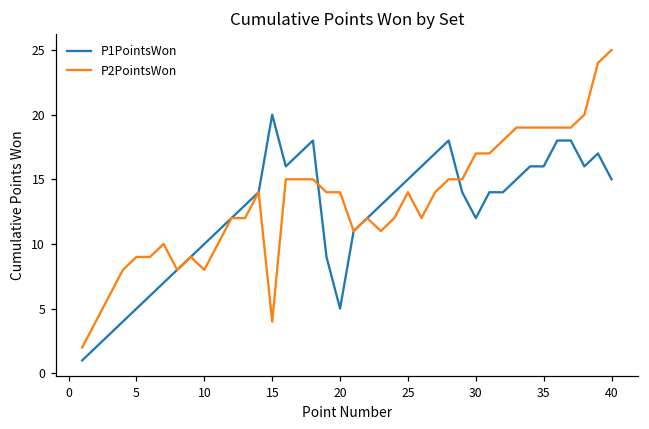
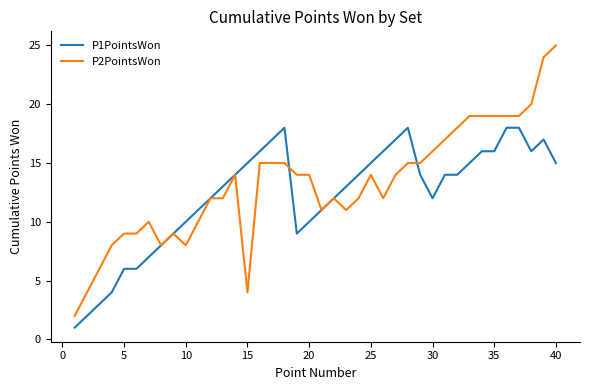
P1PointsWon, 5: 5 -> 6
P1PointsWon, 15: 20 -> 15
P1PointsWon, 20: 5 -> 10
P2PointsWon, 30: 17 -> 16
